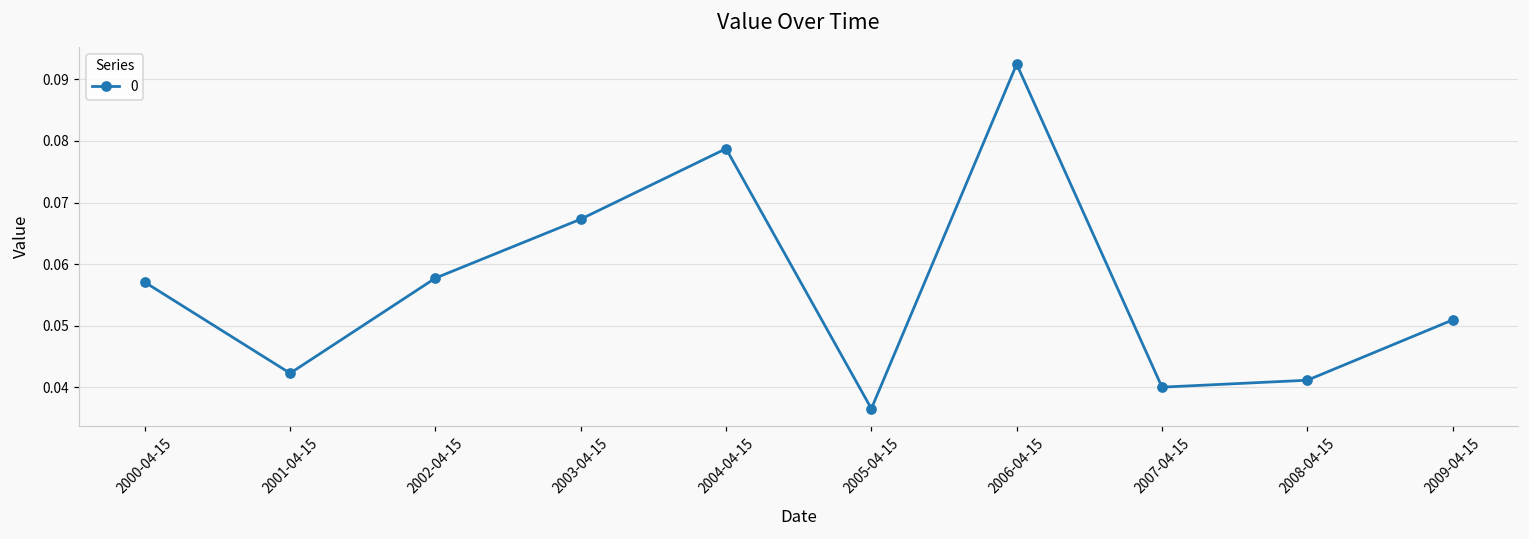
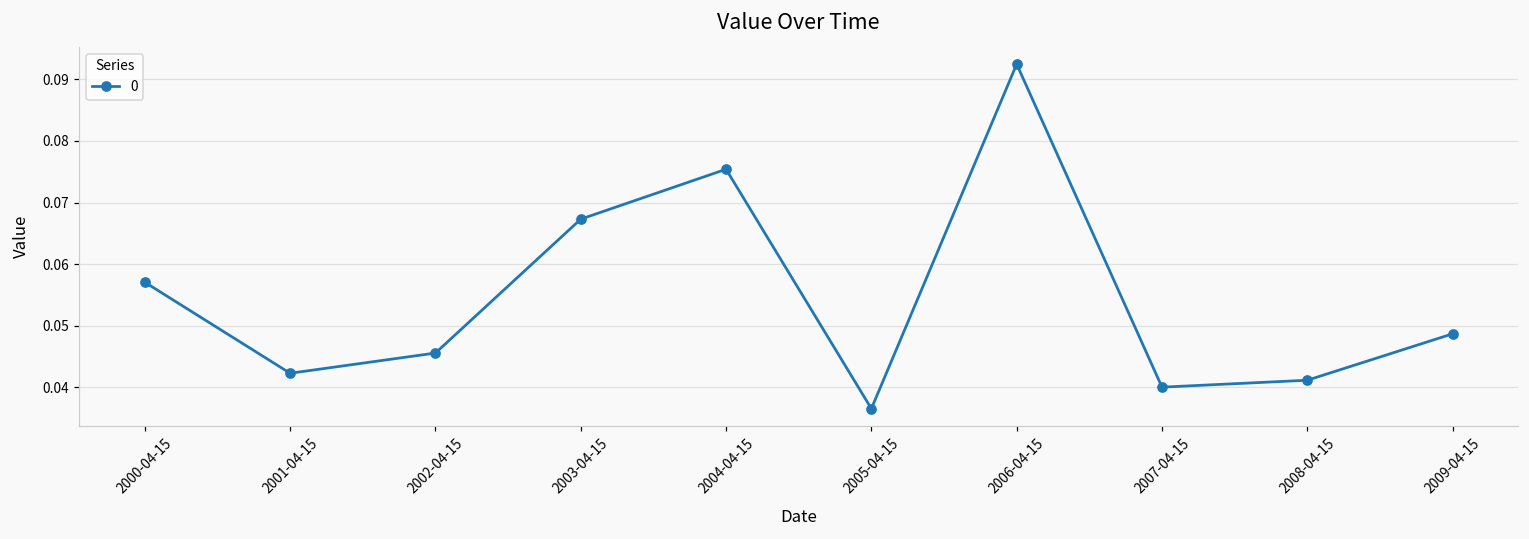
2002-04-15: 0.058 -> 0.046
2004-04-15: 0.079 -> 0.075
2009-04-15: 0.051 -> 0.049
